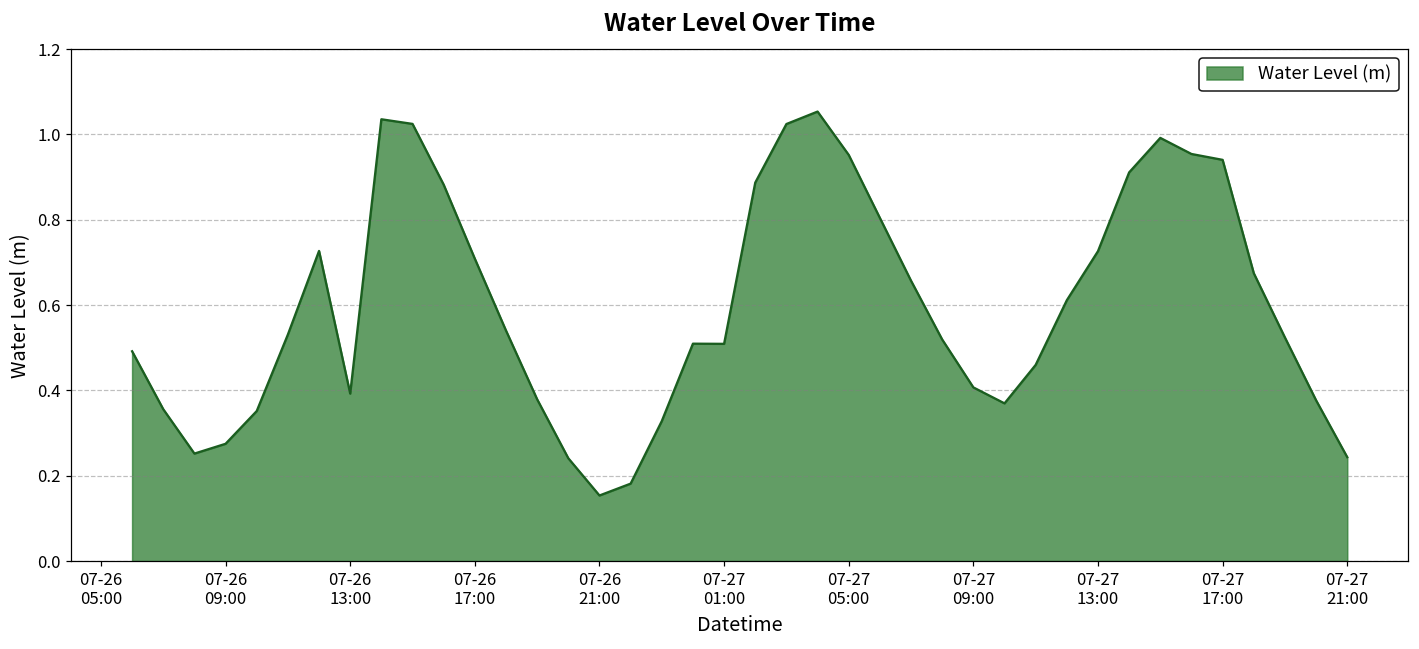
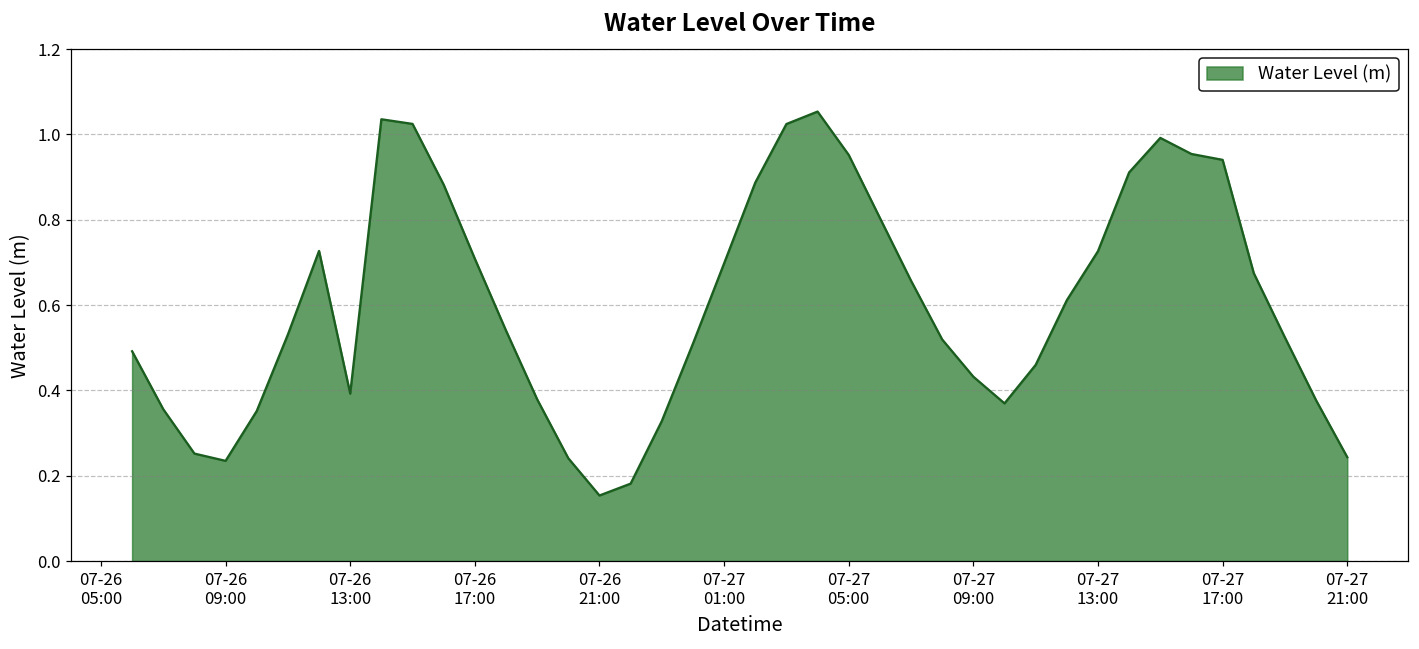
07-26 09:00: 0.28 -> 0.24
07-27 01:00: 0.51 -> 0.70
07-27 09:00: 0.41 -> 0.43
